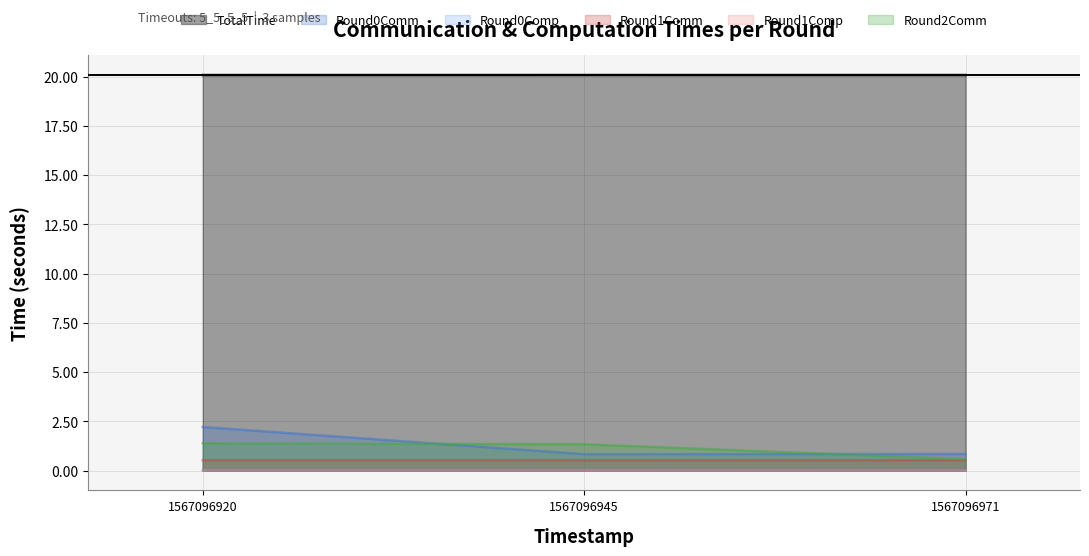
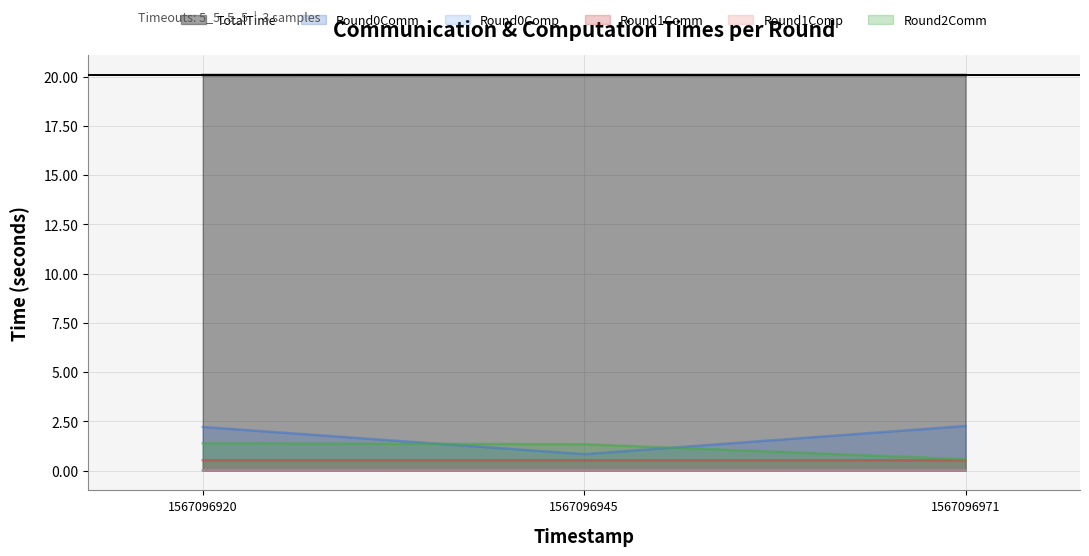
Round0Comm, 1567096971: 0.8 -> 2.3
